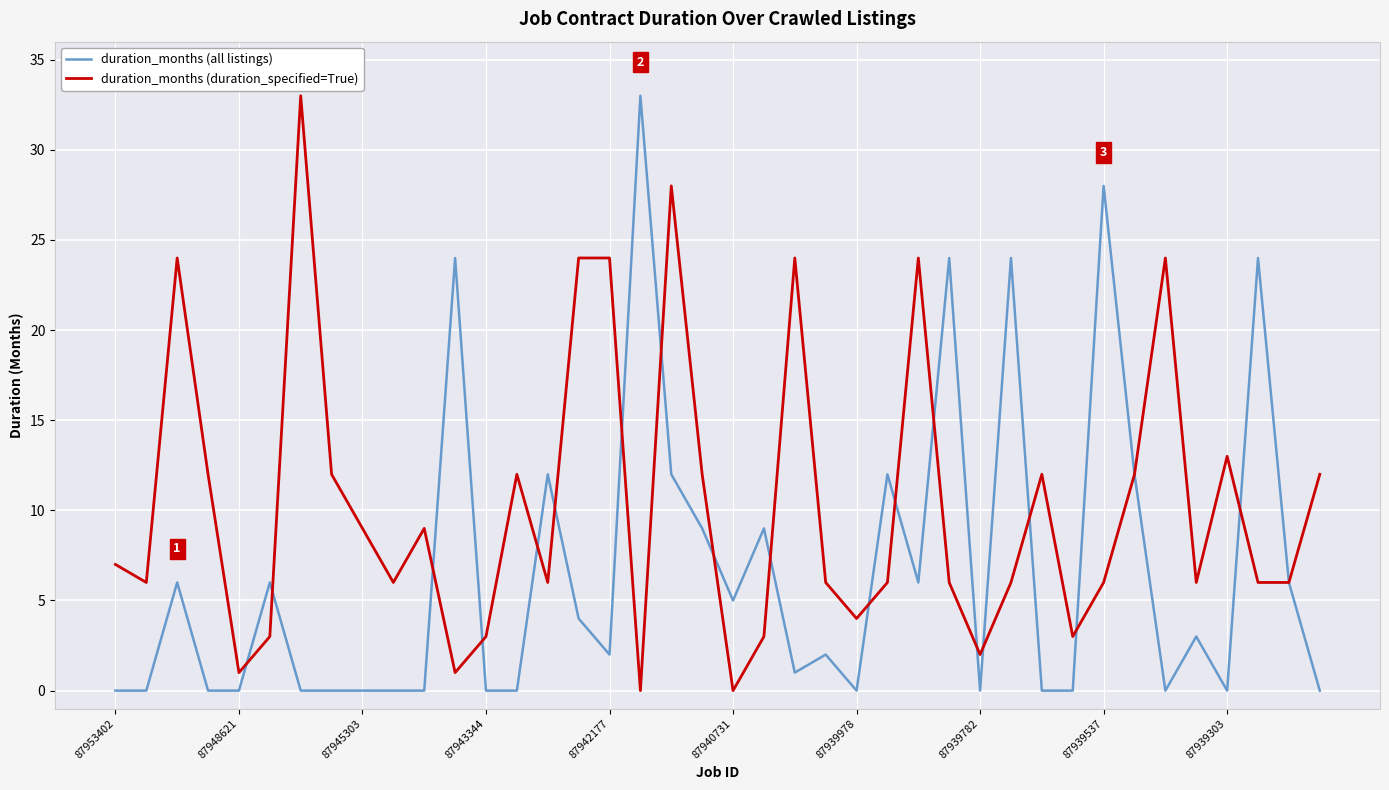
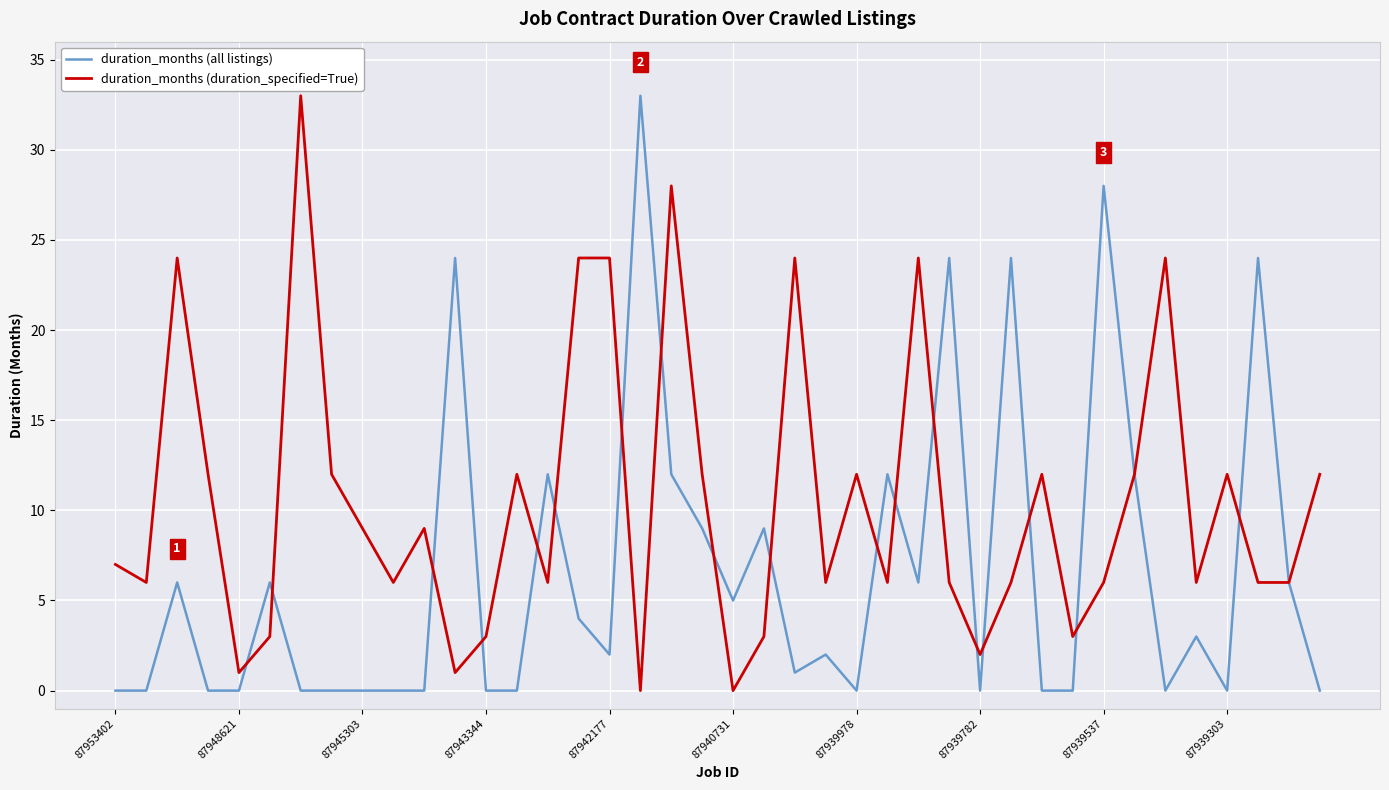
duration_months (duration_specified=True), 87939978: 4 -> 12
duration_months (duration_specified=True), 87939303: 13 -> 12
